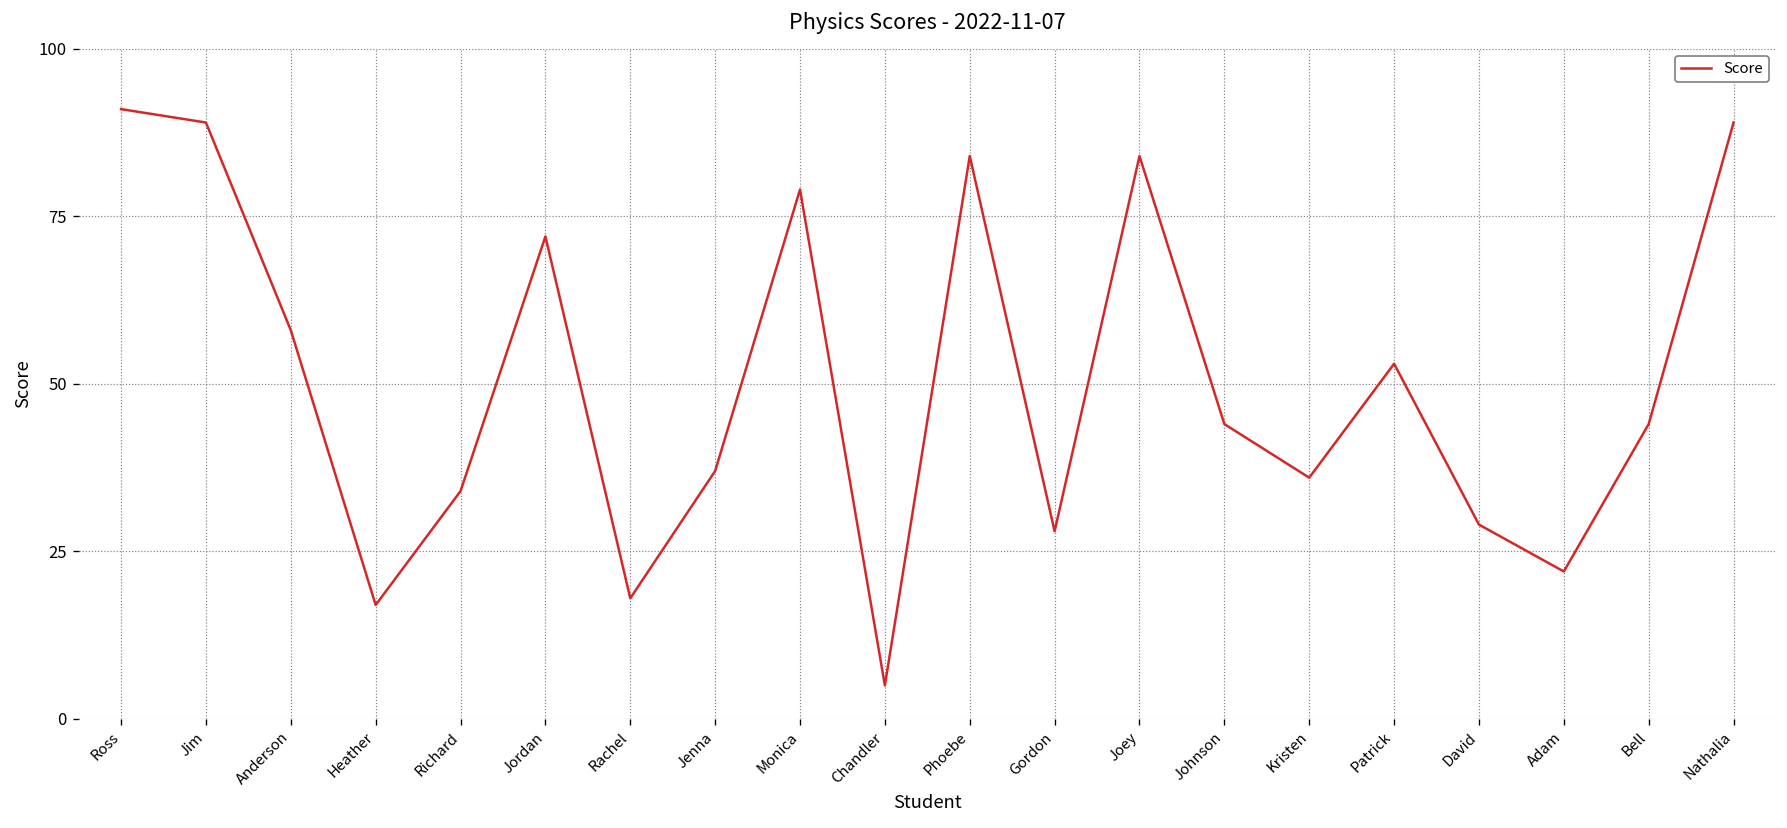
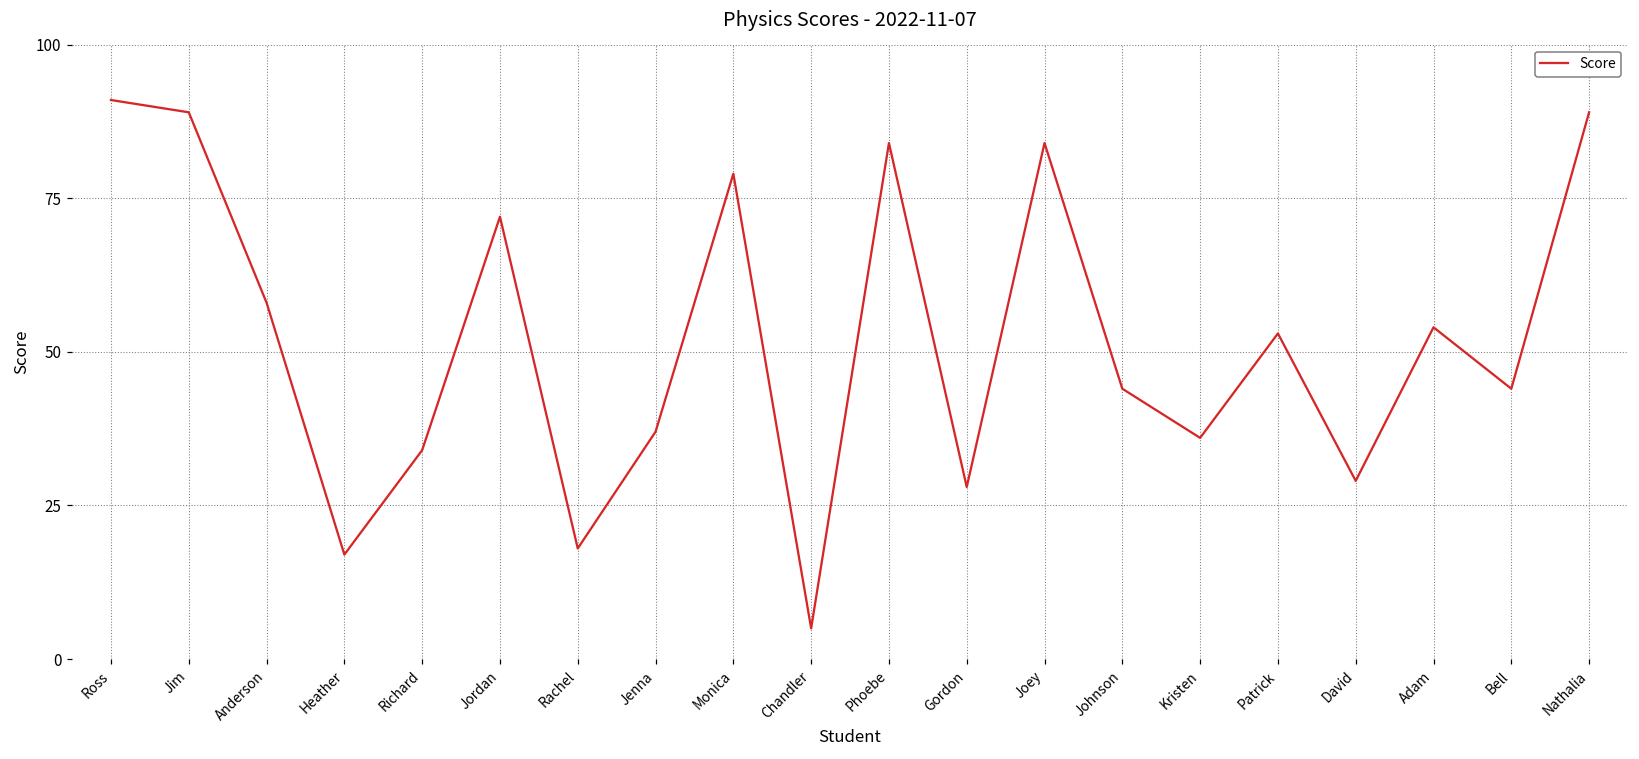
Adam: 22 -> 54
